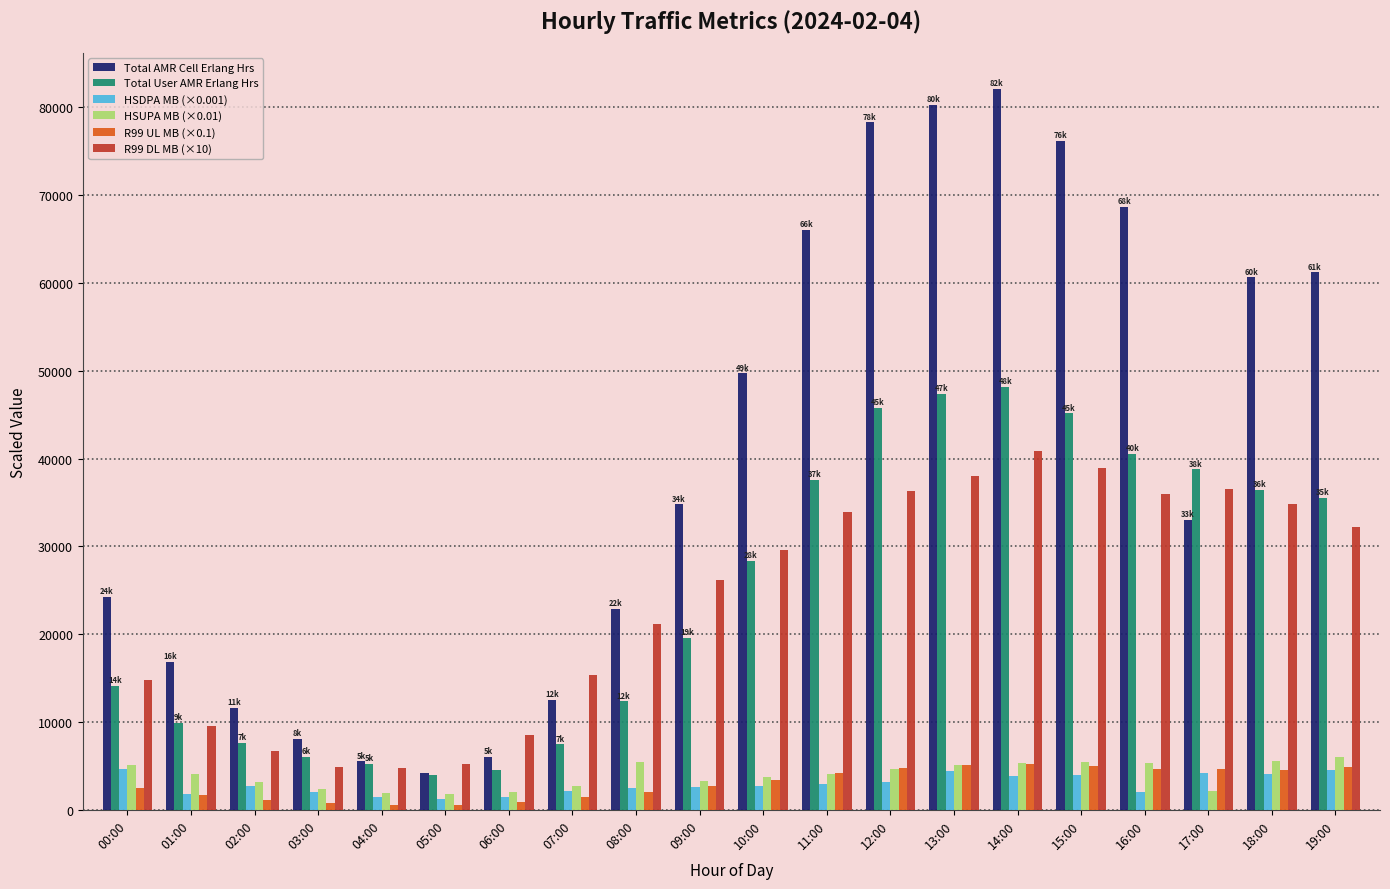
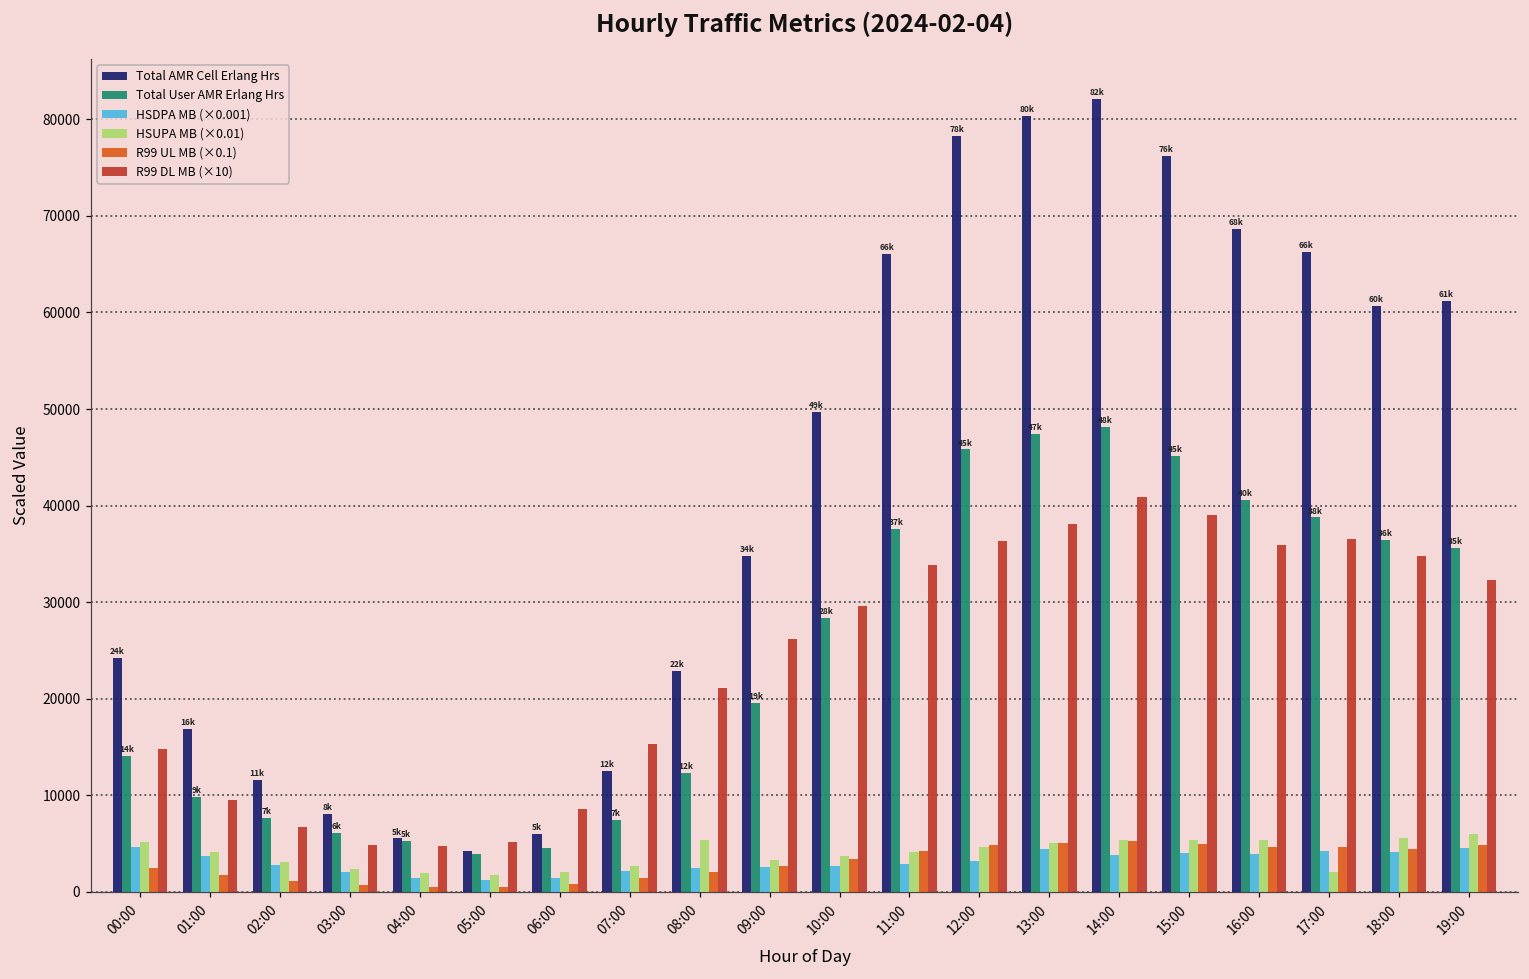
HSDPA MB (×0.001), 01:00: 2000 -> 4000
HSDPA MB (×0.001), 16:00: 2000 -> 4000
Total AMR Cell Erlang Hrs, 17:00: 33k -> 66k
